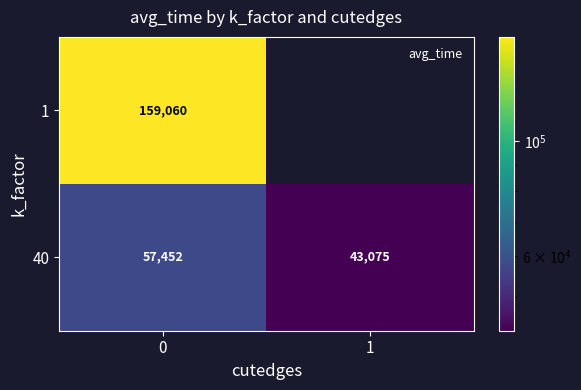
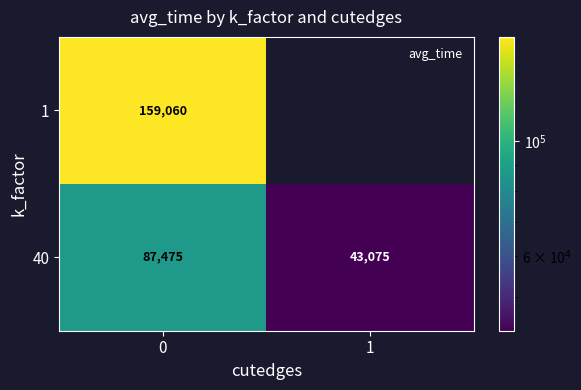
40, 0: 57,452 -> 87,475
